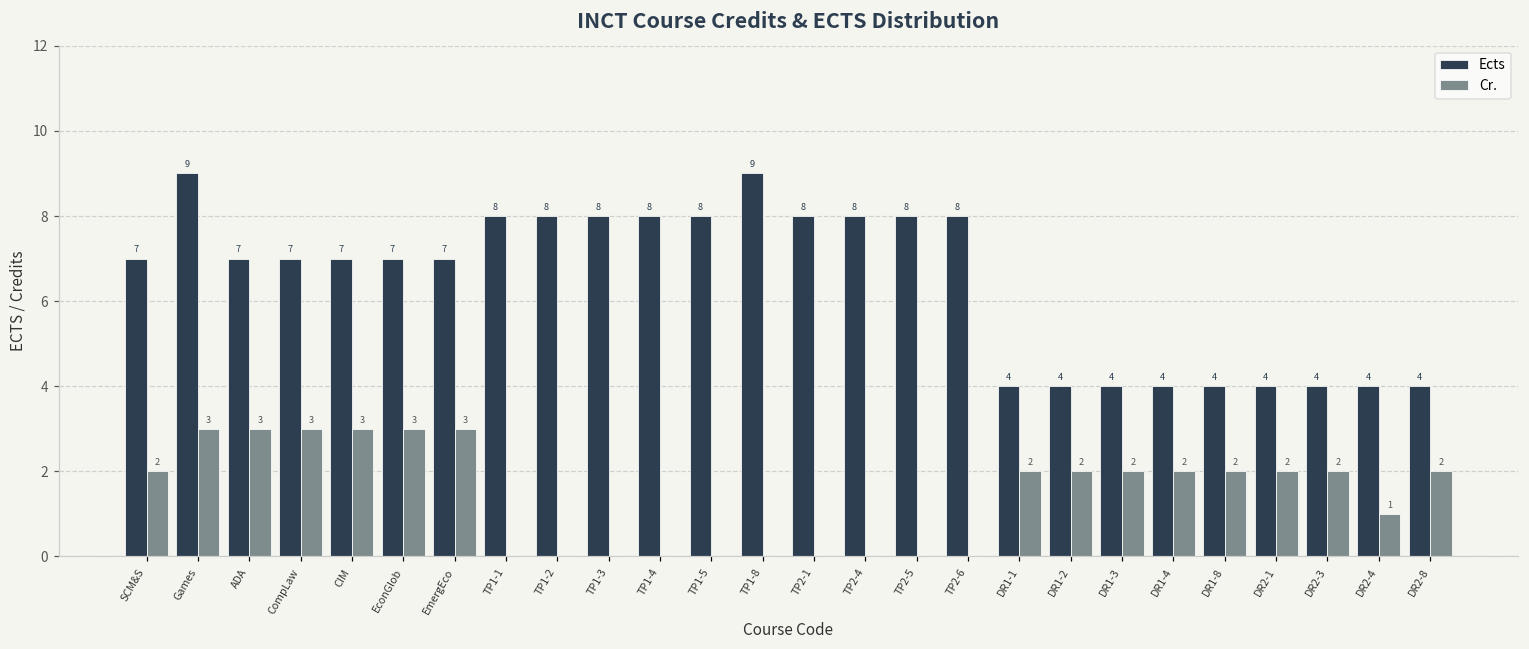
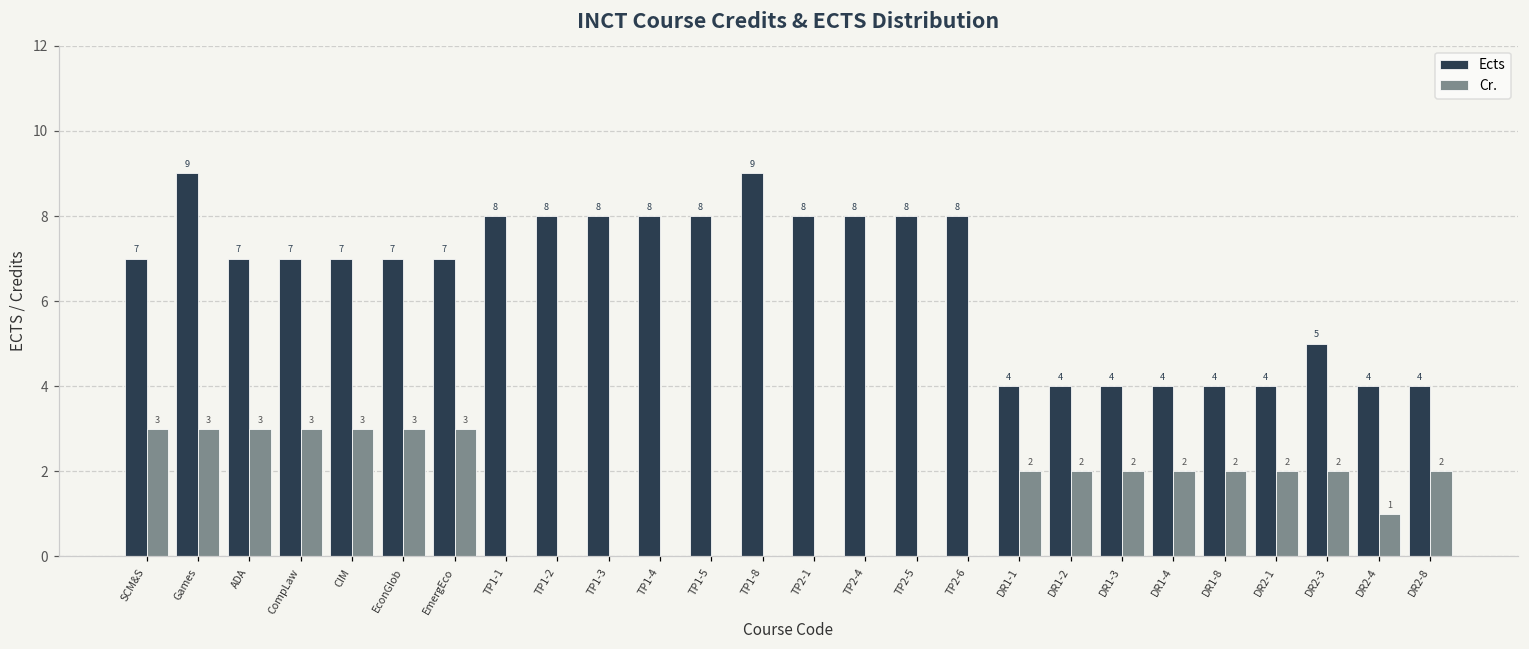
Cr., SCM&S: 2 -> 3
Ects, DR2-3: 4 -> 5
